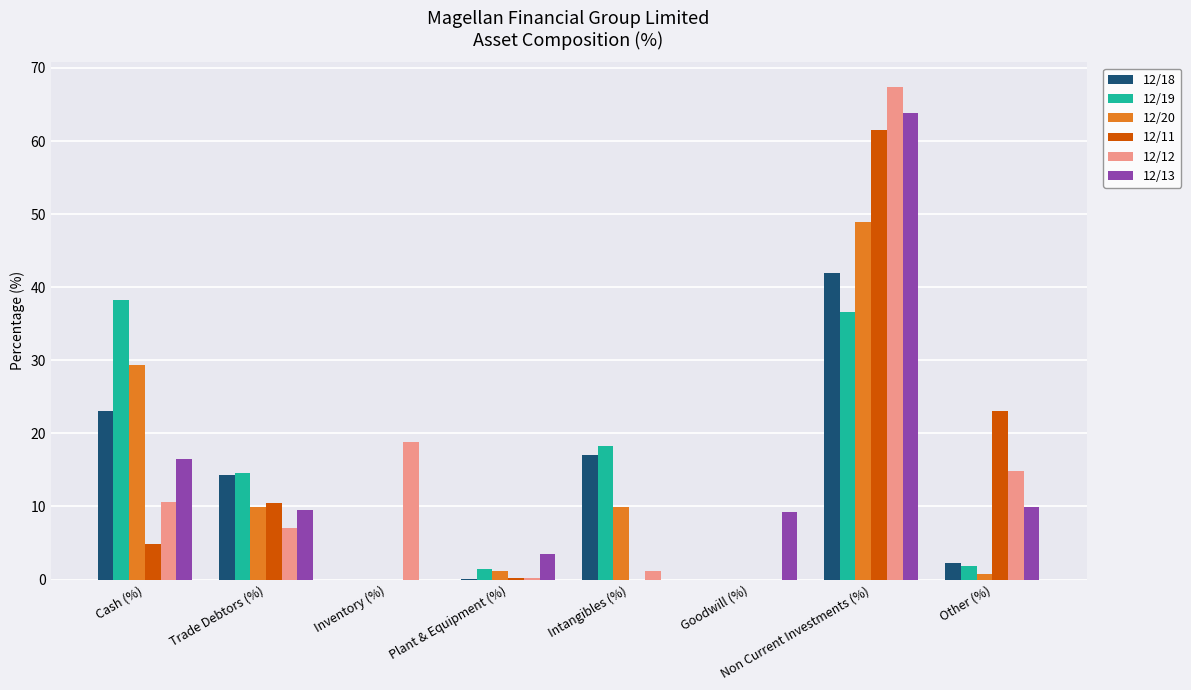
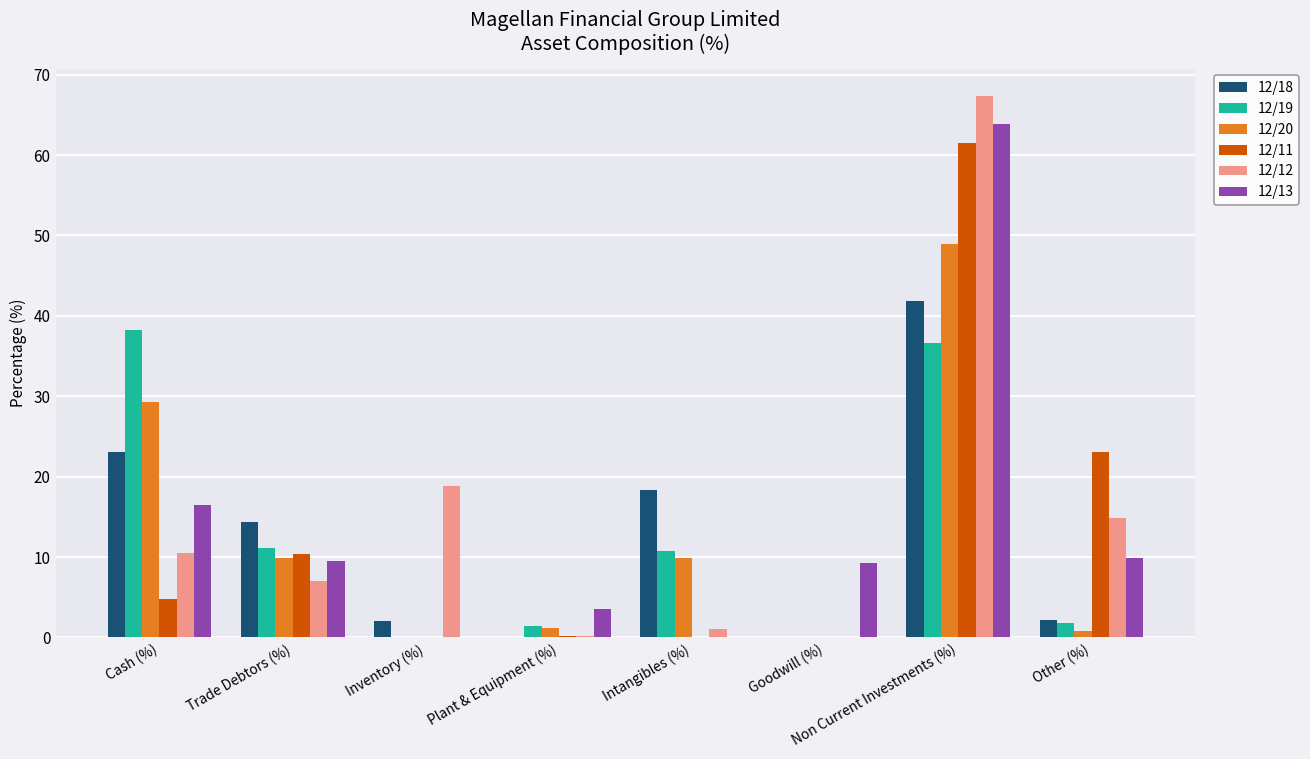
12/19, Trade Debtors (%): 15 -> 11
12/18, Inventory (%): 0 -> 2
12/18, Intangibles (%): 17 -> 18
12/19, Intangibles (%): 18 -> 11
